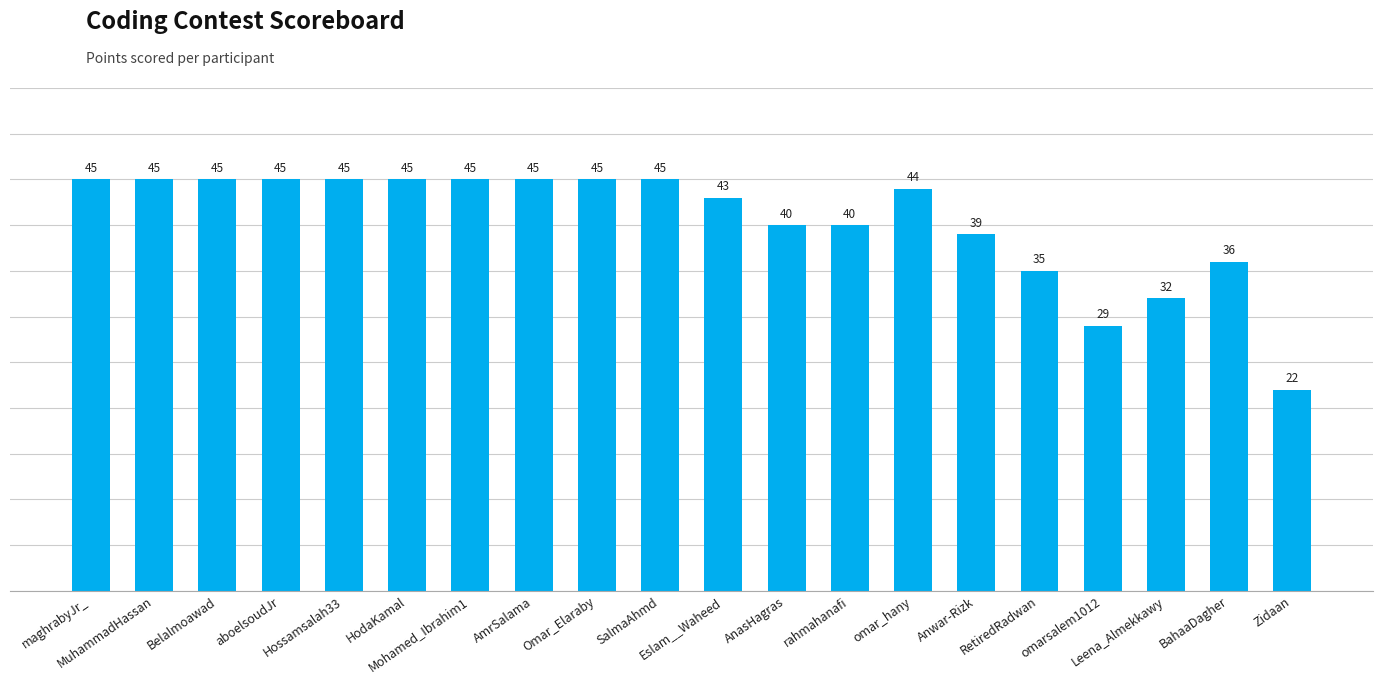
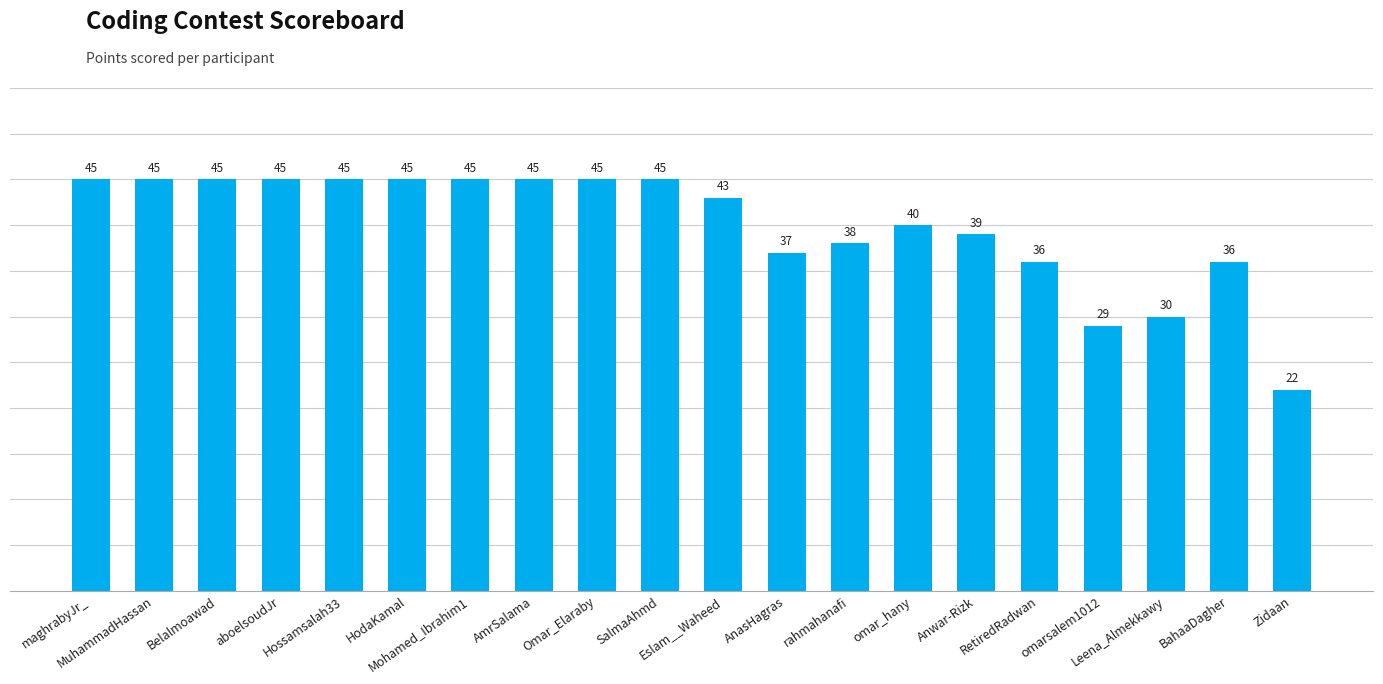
AnasHagras: 40 -> 37
rahmahanafi: 40 -> 38
omar_hany: 44 -> 40
RetiredRadwan: 35 -> 36
Leena_Almekkawy: 32 -> 30
